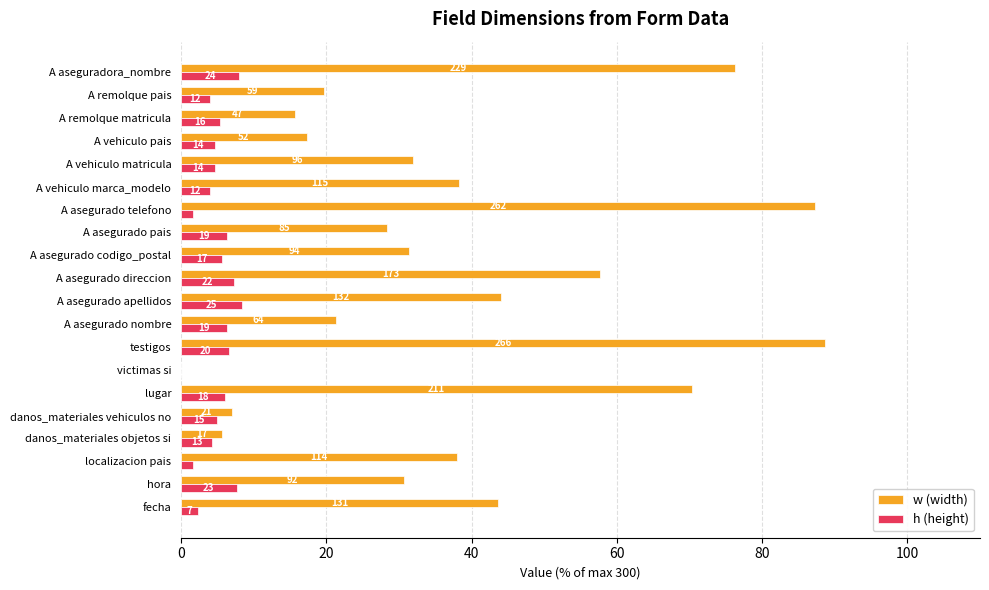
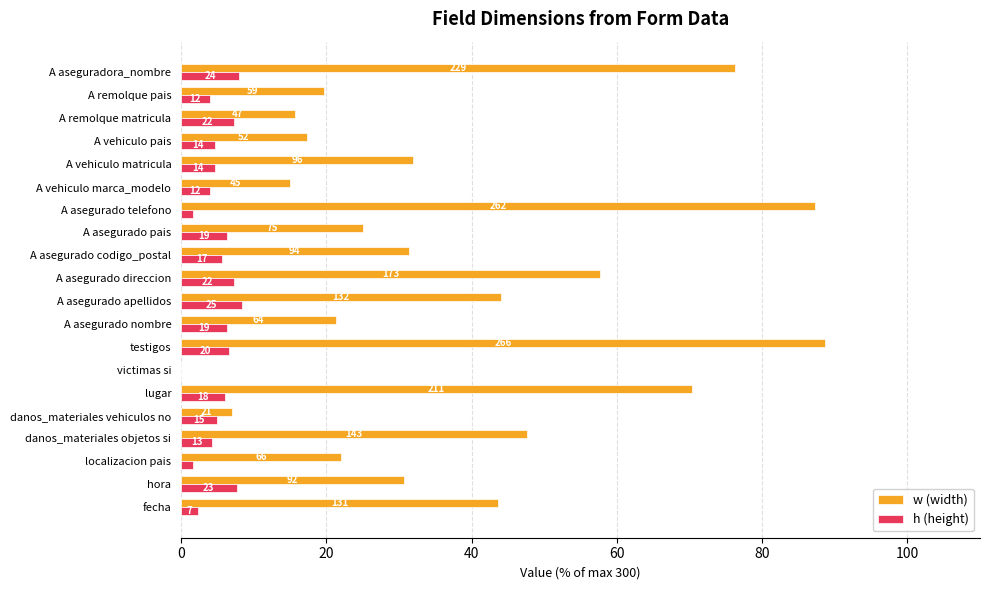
h (height), A remolque matricula: 16 -> 22
w (width), A vehiculo marca_modelo: 115 -> 45
w (width), A asegurado pais: 85 -> 75
w (width), danos_materiales objetos si: 17 -> 143
w (width), localizacion pais: 114 -> 66
